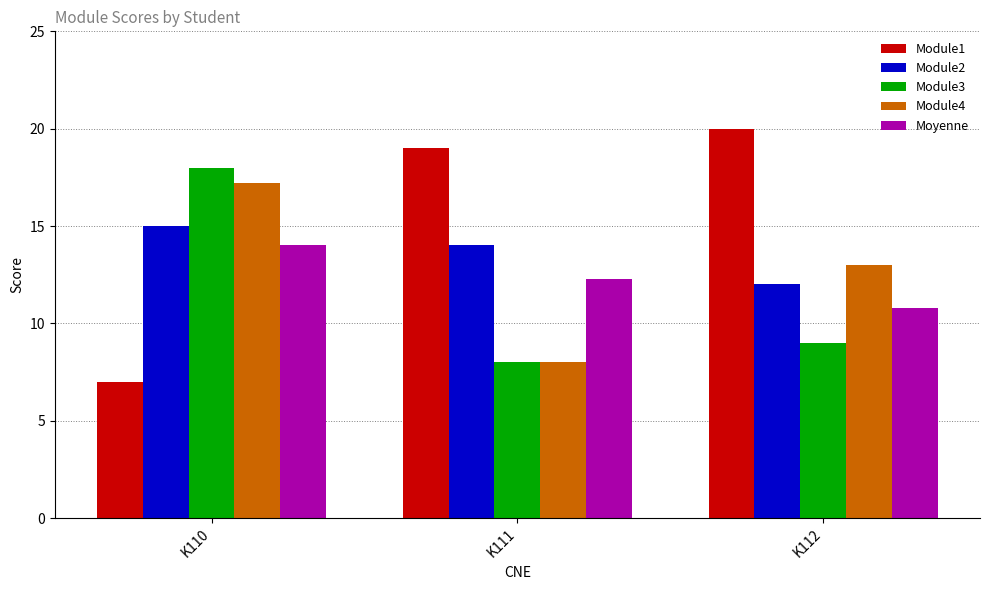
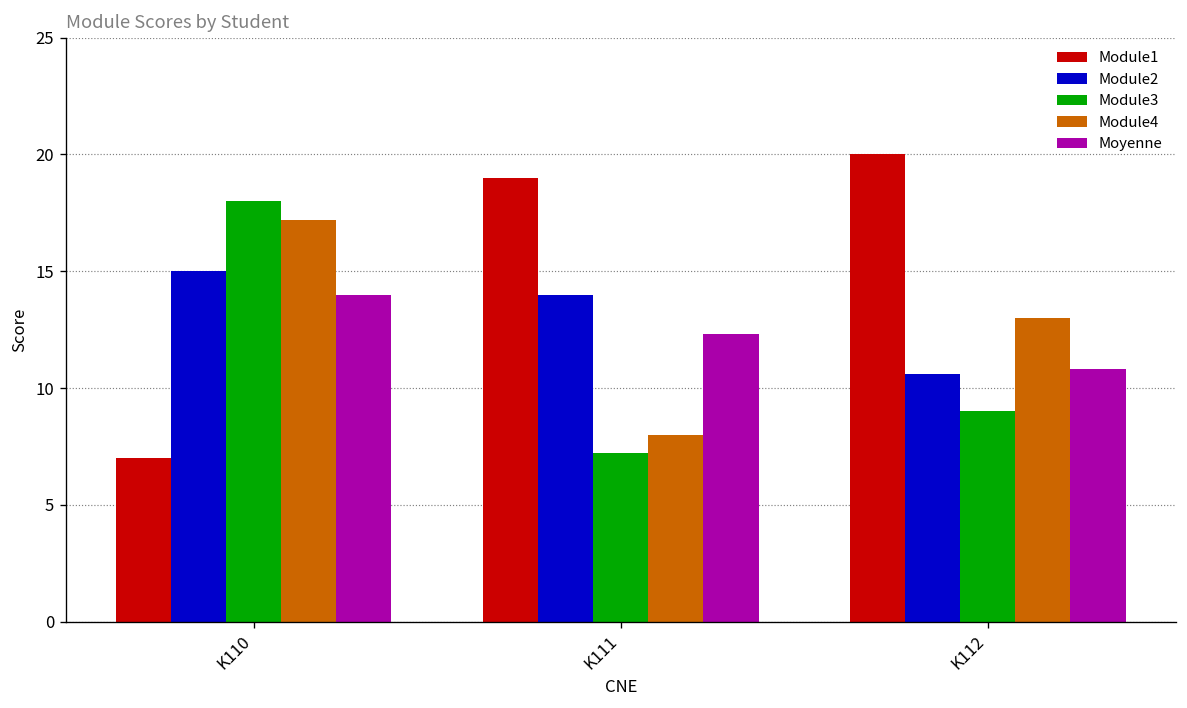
Module3, K111: 8.0 -> 7.2
Module2, K112: 12.0 -> 10.6
